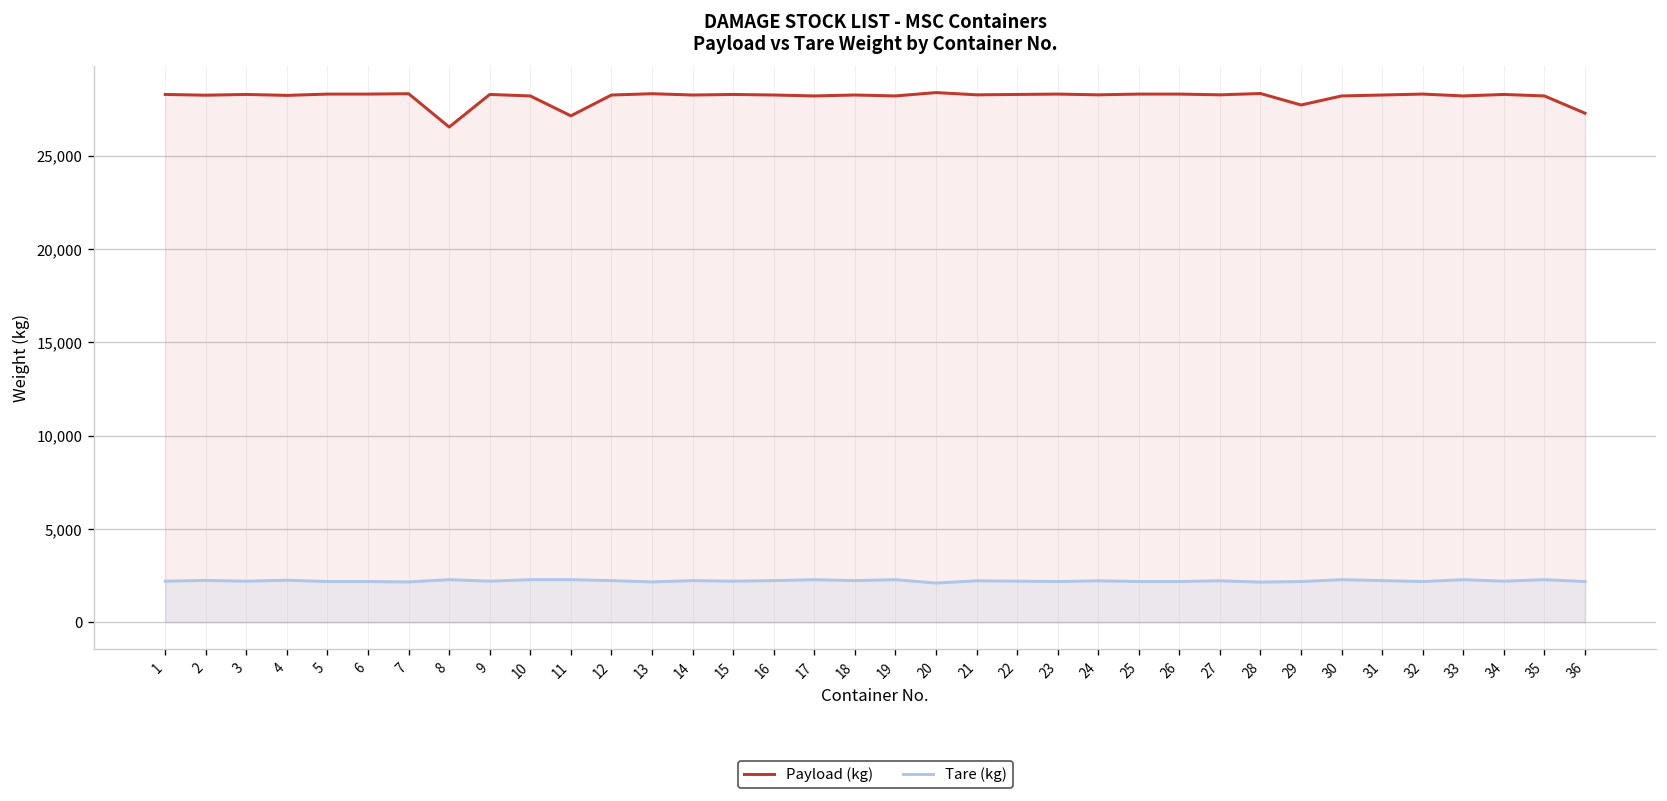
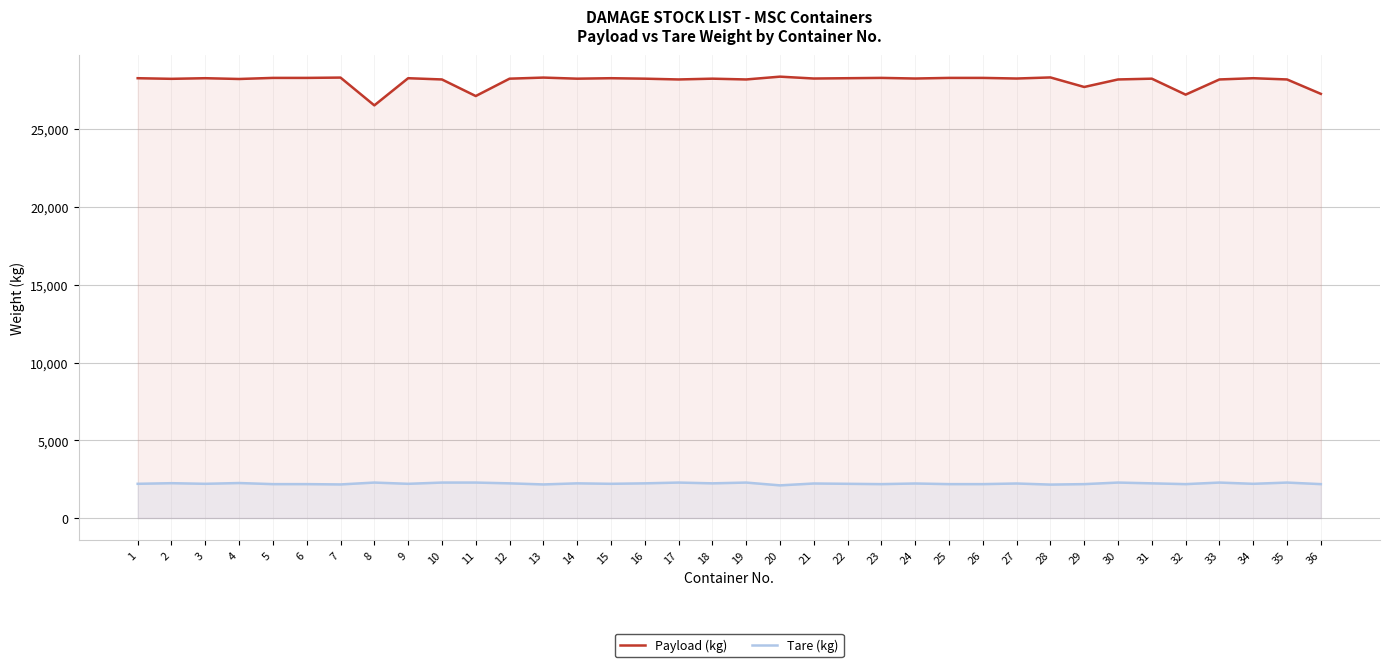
Payload (kg), 32: 28,300 -> 27,200
